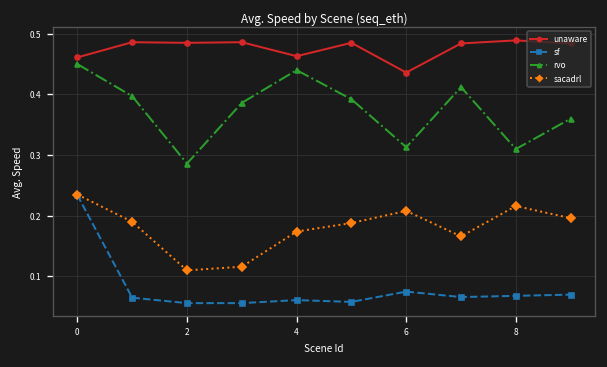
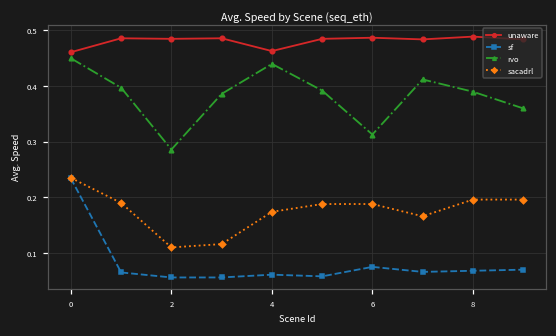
unaware, 6: 0.44 -> 0.49
sacadrl, 6: 0.21 -> 0.19
rvo, 8: 0.31 -> 0.39
sacadrl, 8: 0.22 -> 0.20
